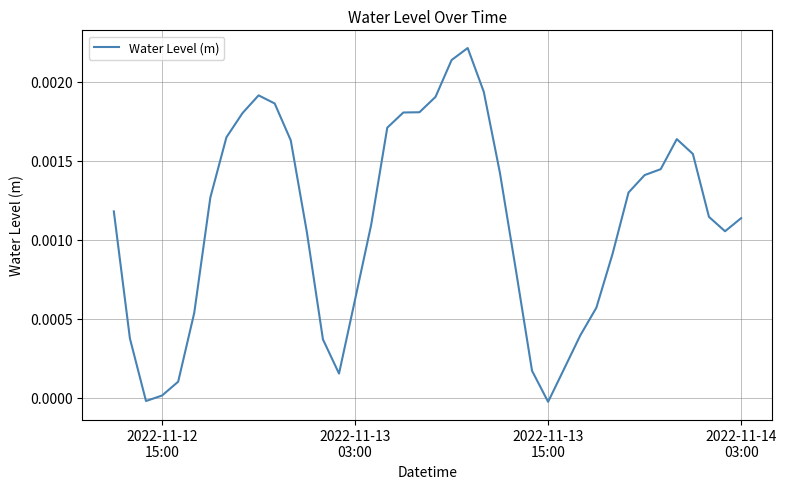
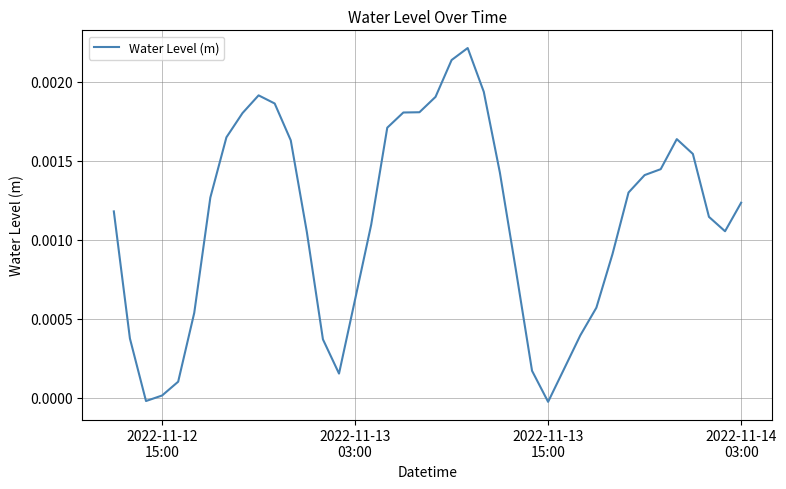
2022-11-14 03:00: 0.00114 -> 0.00123
